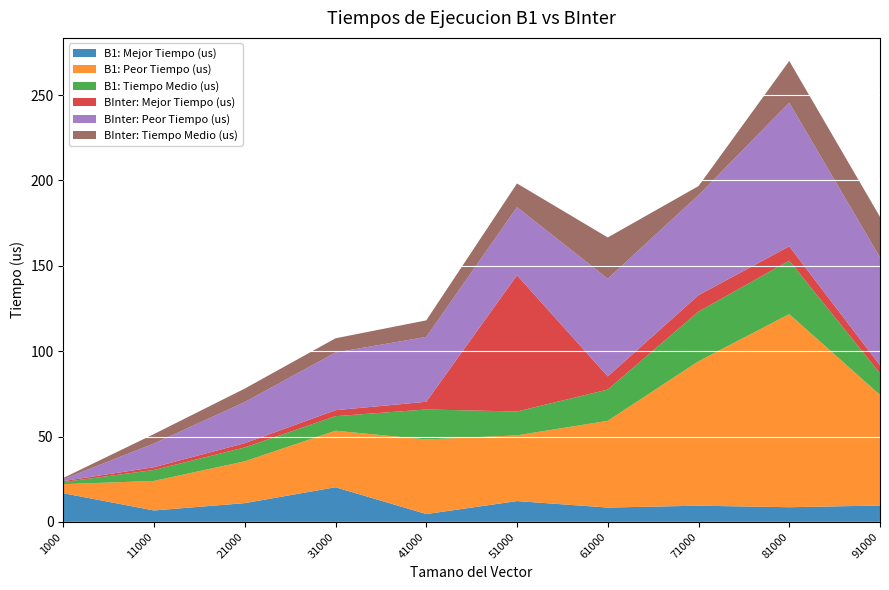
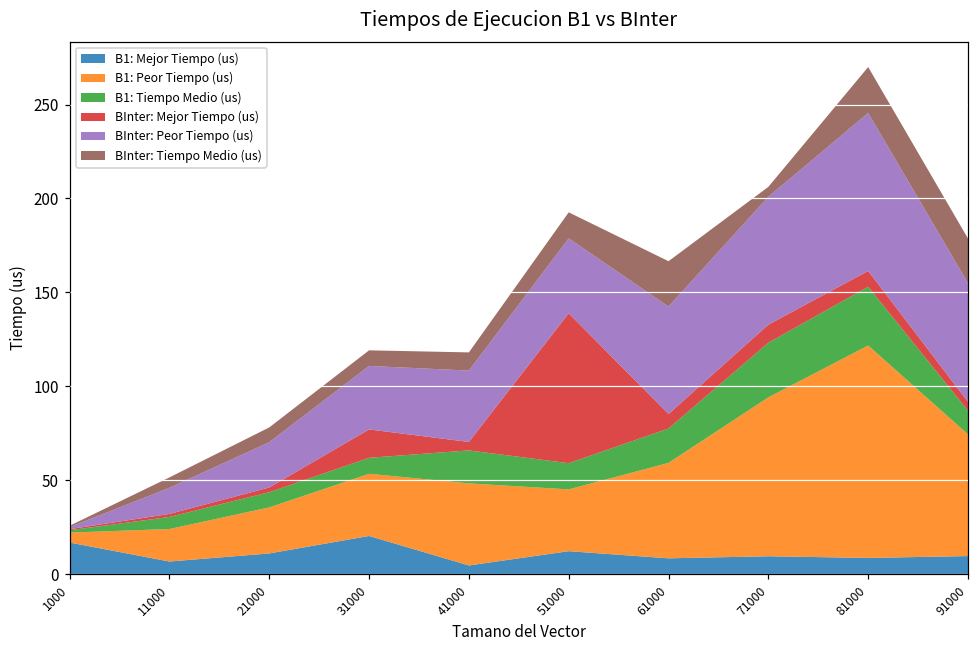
BInter: Mejor Tiempo (us), 31000: 4 -> 15
B1: Peor Tiempo (us), 51000: 39 -> 33
BInter: Peor Tiempo (us), 71000: 59 -> 68
